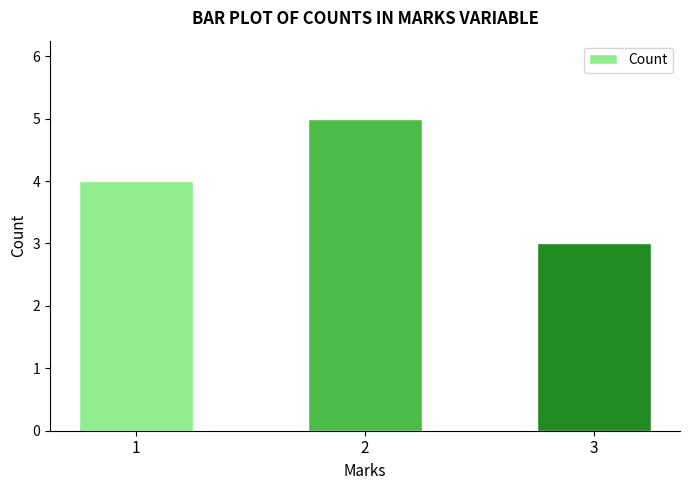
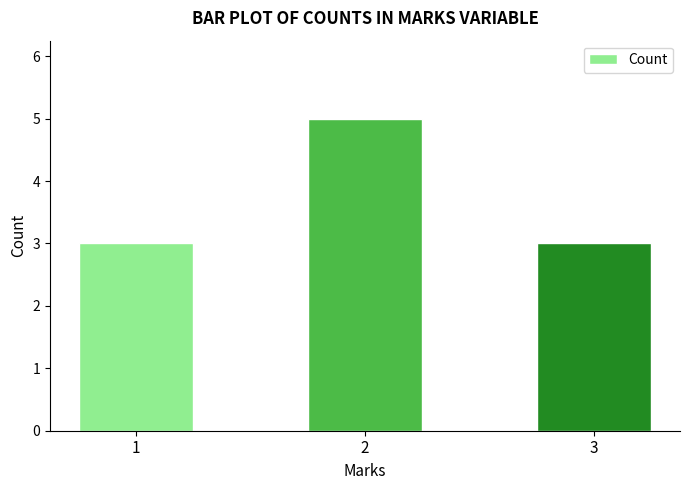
1: 4 -> 3
